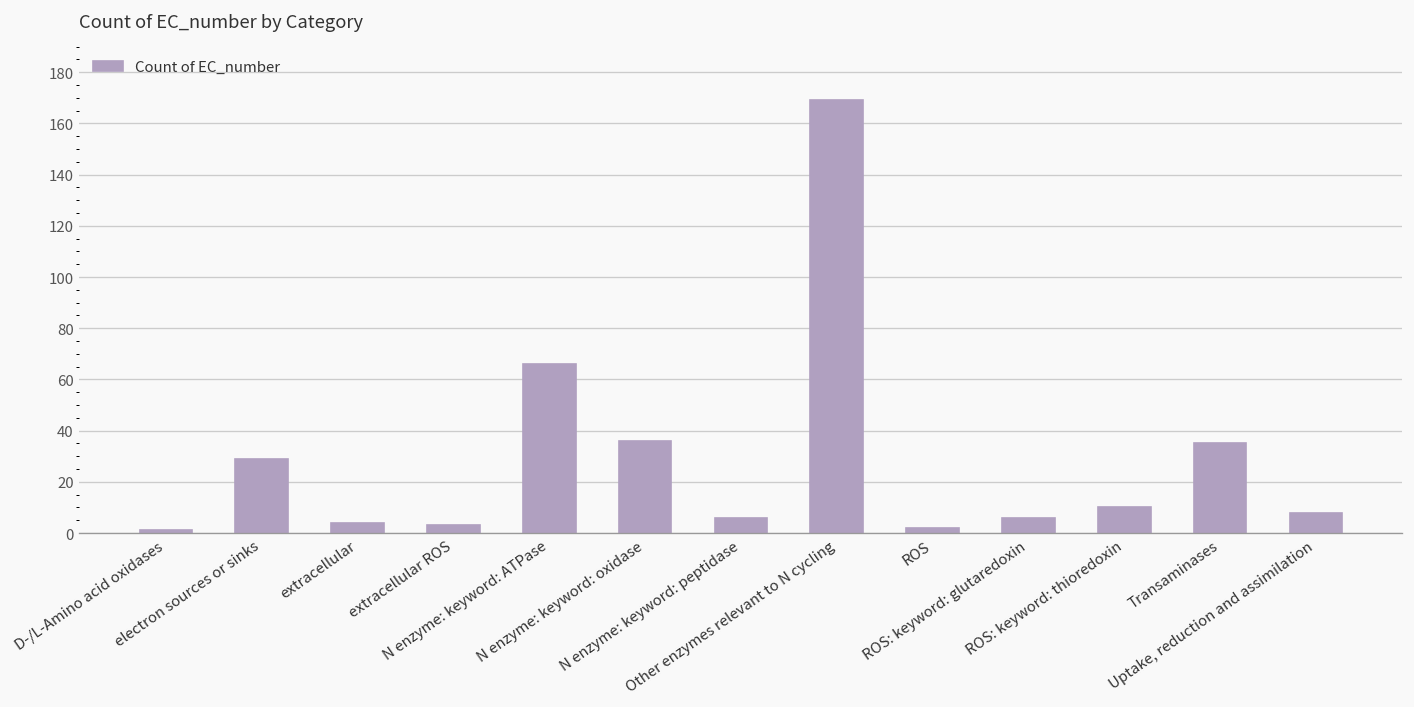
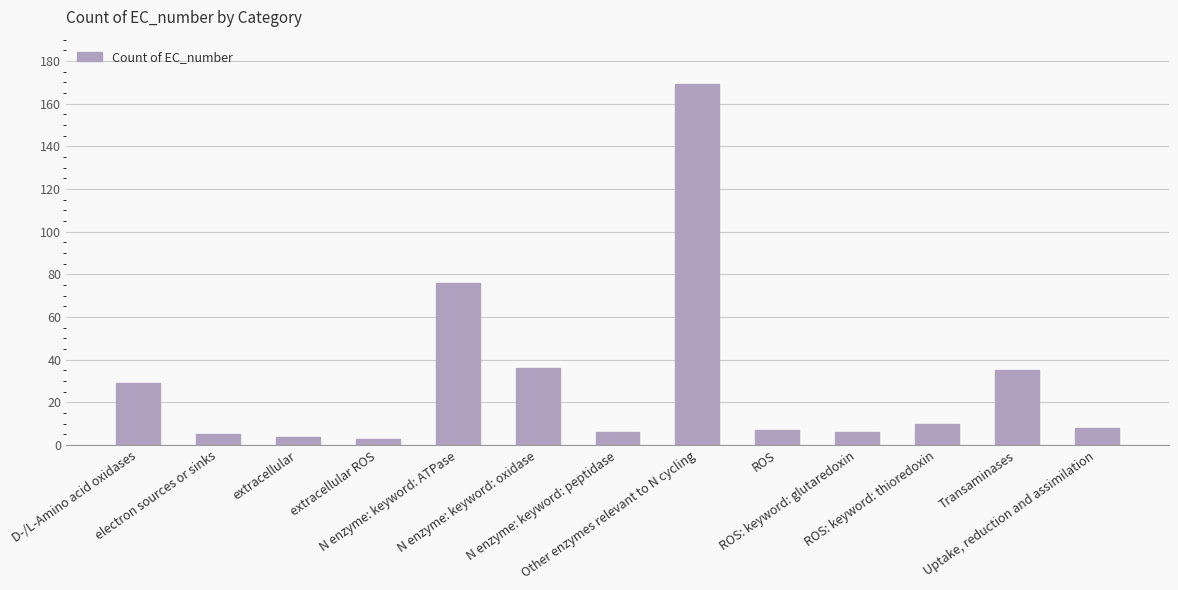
D-/L-Amino acid oxidases: 1 -> 29
electron sources or sinks: 29 -> 5
N enzyme: keyword: ATPase: 66 -> 76
ROS: 2 -> 7
